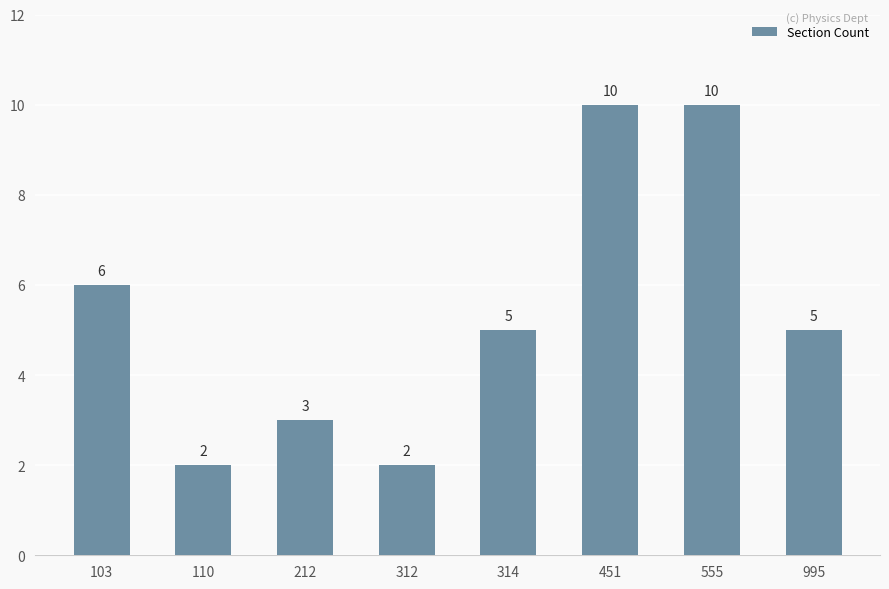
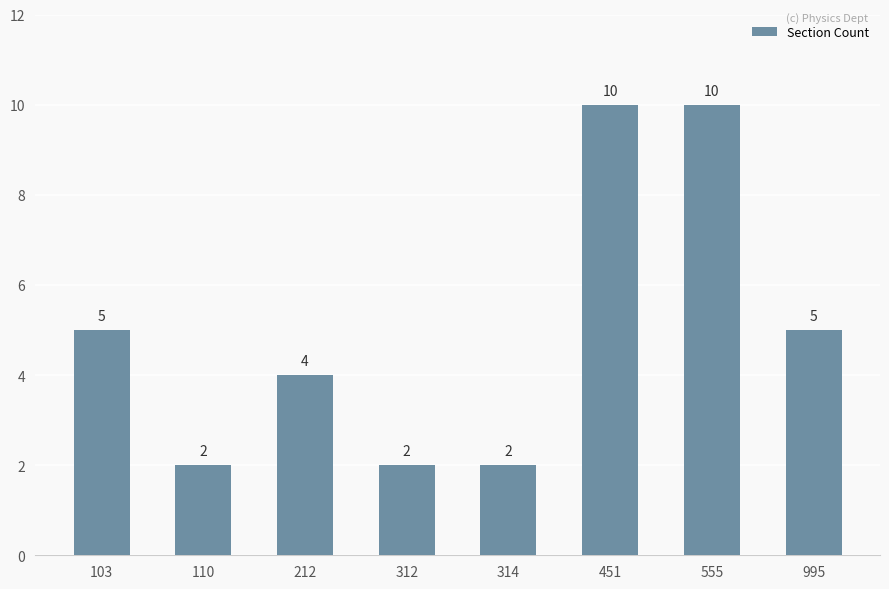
103: 6 -> 5
212: 3 -> 4
314: 5 -> 2
